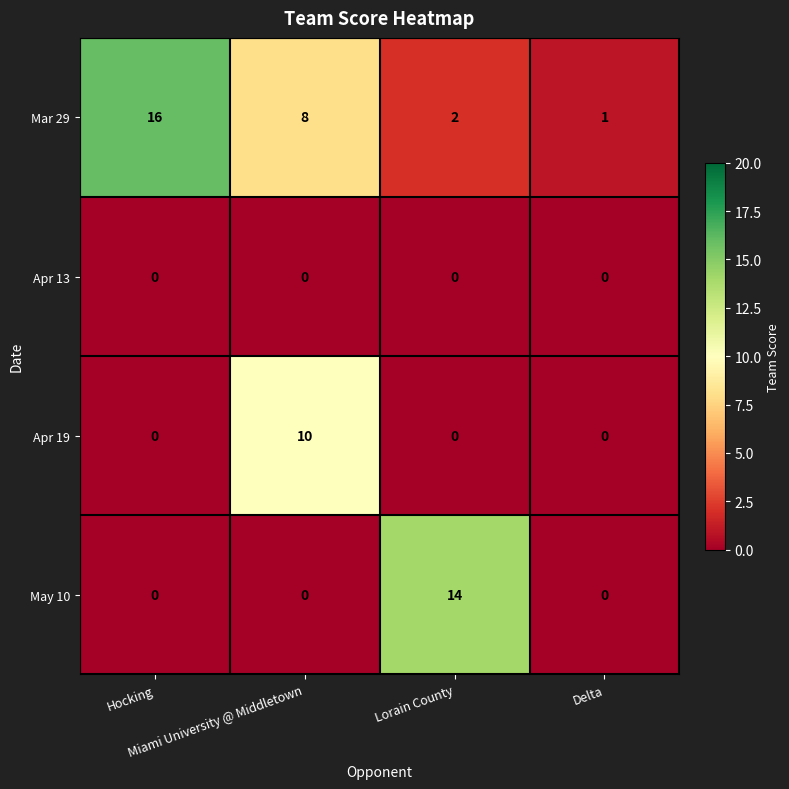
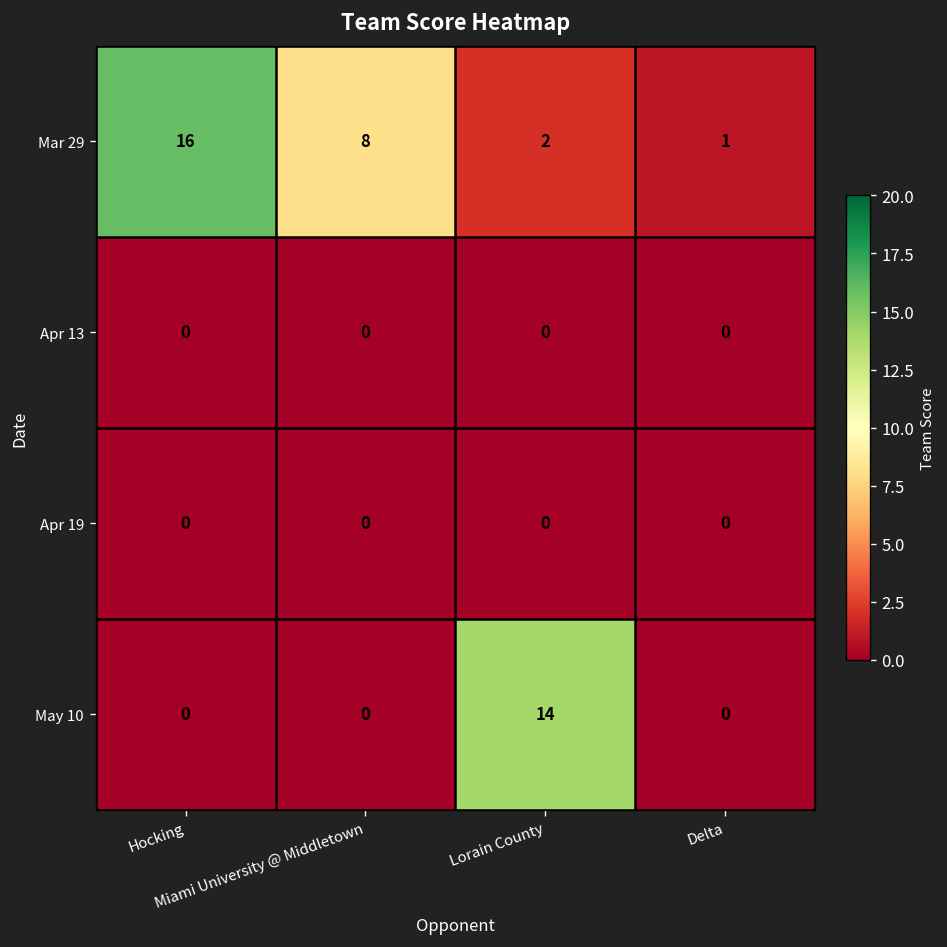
Apr 19, Miami University @ Middletown: 10 -> 0
